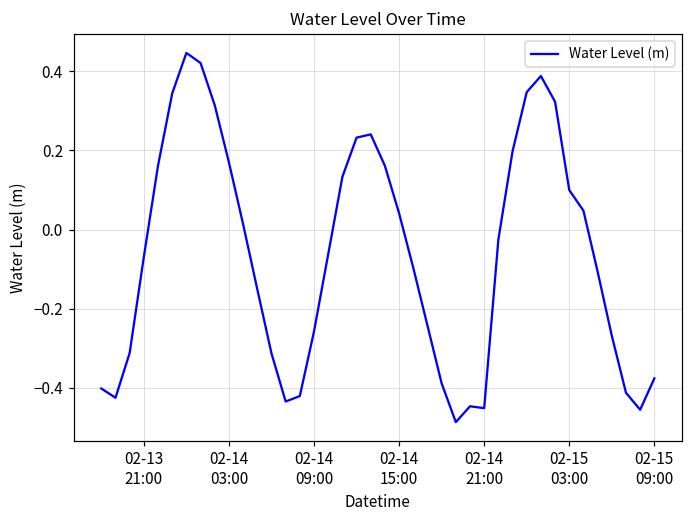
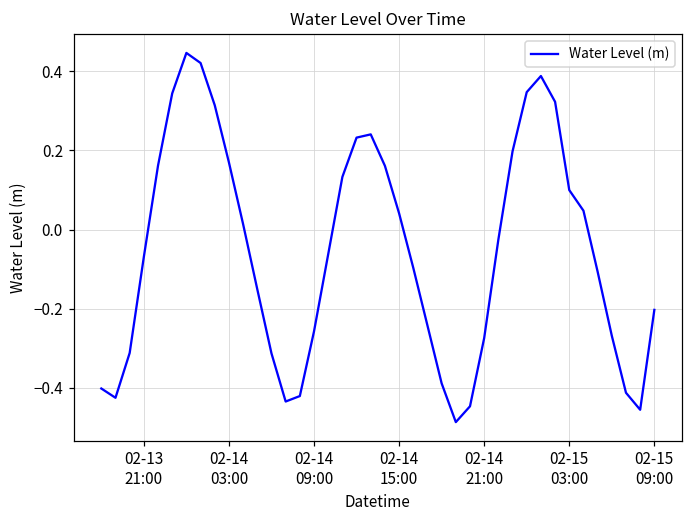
02-14 21:00: -0.45 -> -0.27
02-15 09:00: -0.38 -> -0.20
